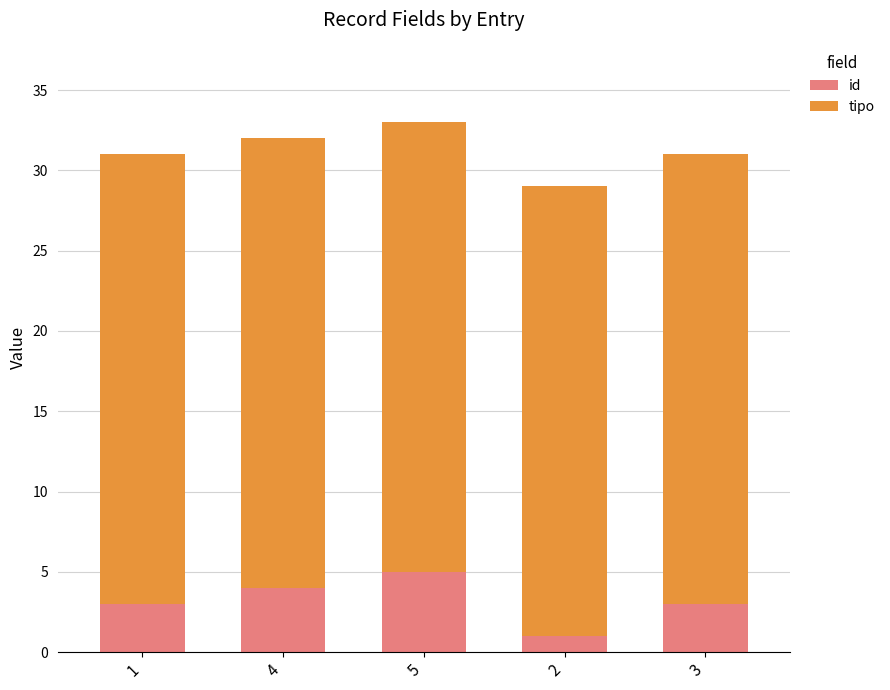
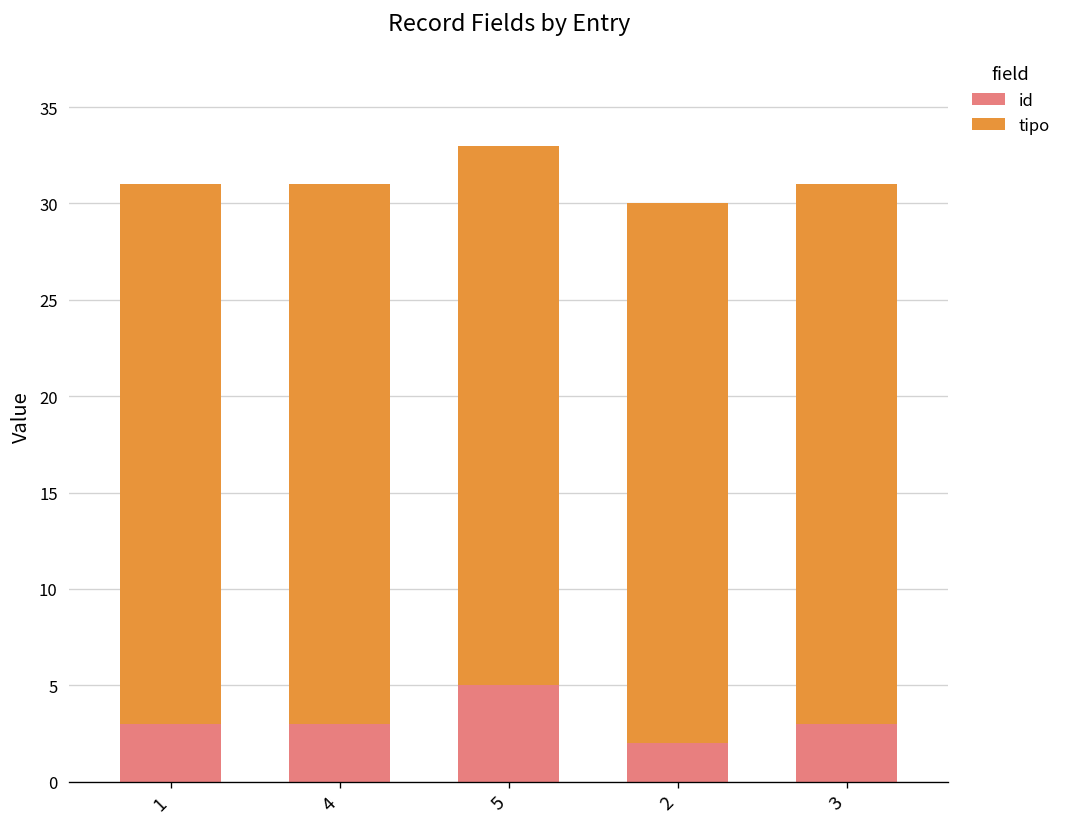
id, 4: 4 -> 3
id, 2: 1 -> 2
